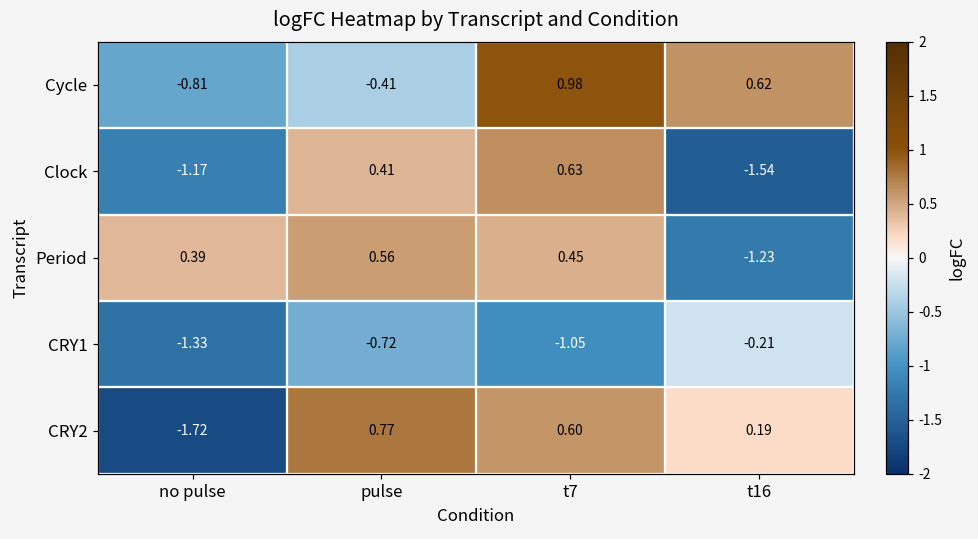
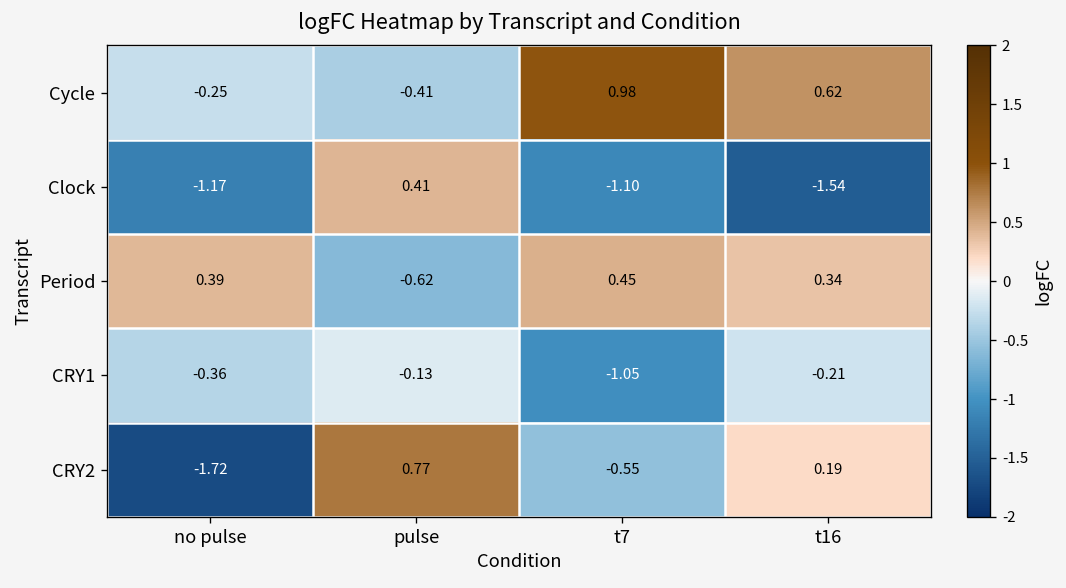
Cycle, no pulse: -0.81 -> -0.25
Clock, t7: 0.63 -> -1.10
Period, pulse: 0.56 -> -0.62
Period, t16: -1.23 -> 0.34
CRY1, no pulse: -1.33 -> -0.36
CRY1, pulse: -0.72 -> -0.13
CRY2, t7: 0.60 -> -0.55
